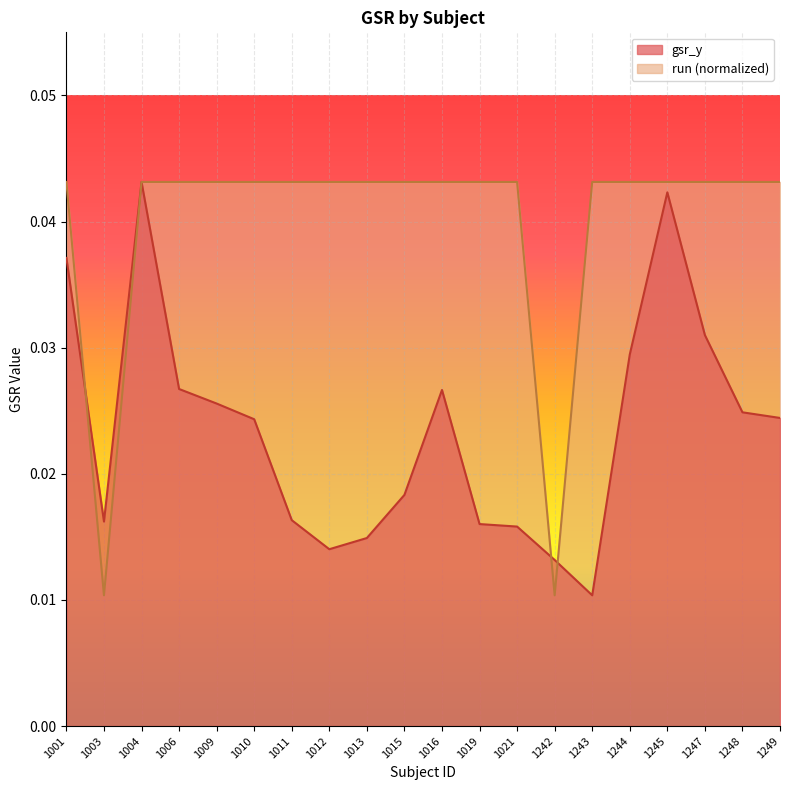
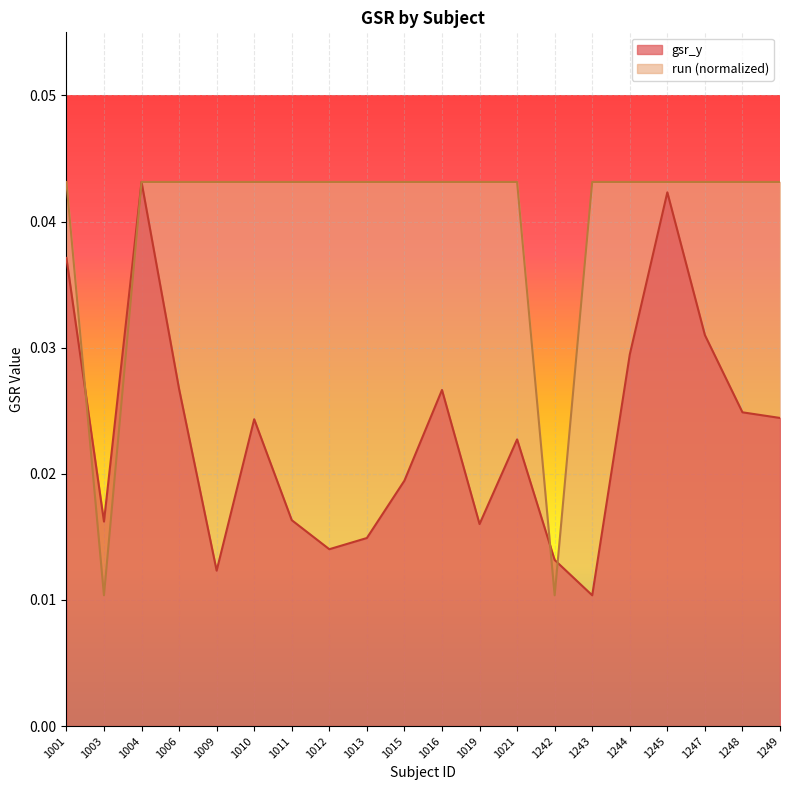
gsr_y, 1009: 0.0256 -> 0.0123
gsr_y, 1015: 0.0183 -> 0.0195
gsr_y, 1021: 0.0158 -> 0.0227
